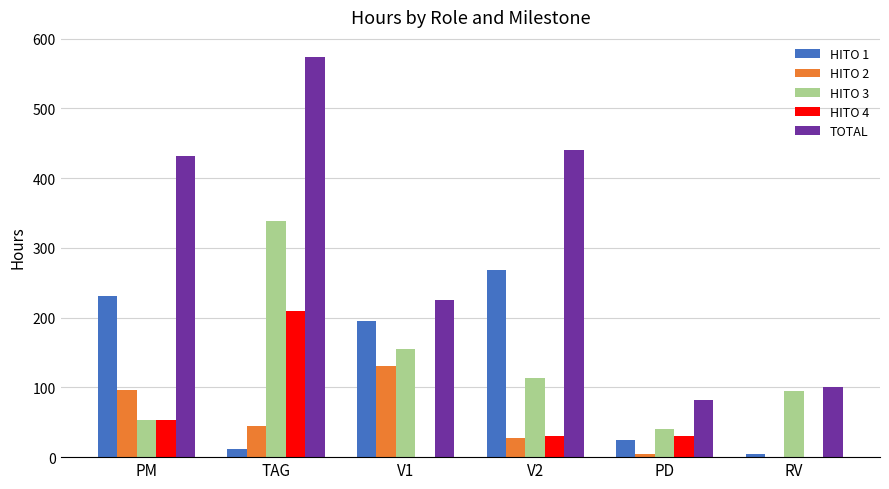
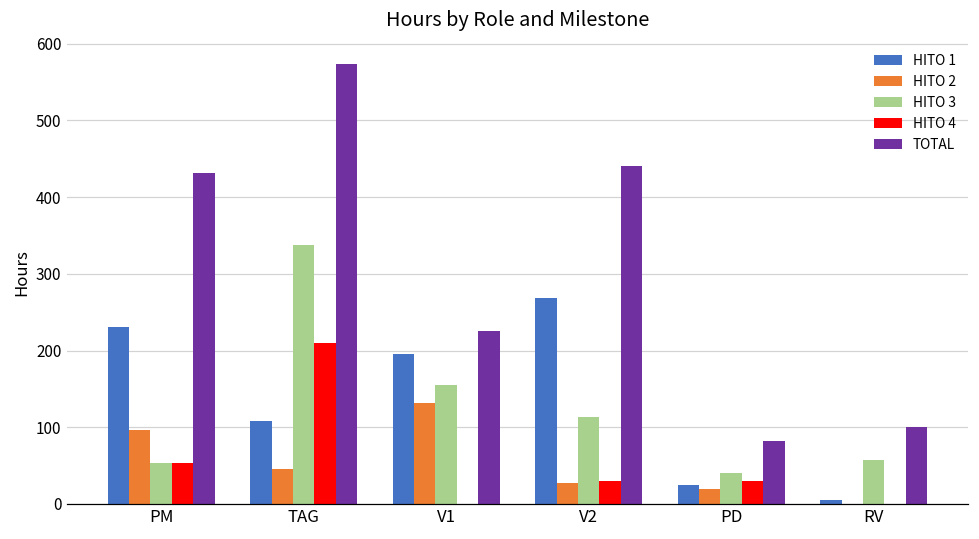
HITO 1, TAG: 10 -> 110
HITO 2, PD: 10 -> 20
HITO 3, RV: 100 -> 60
